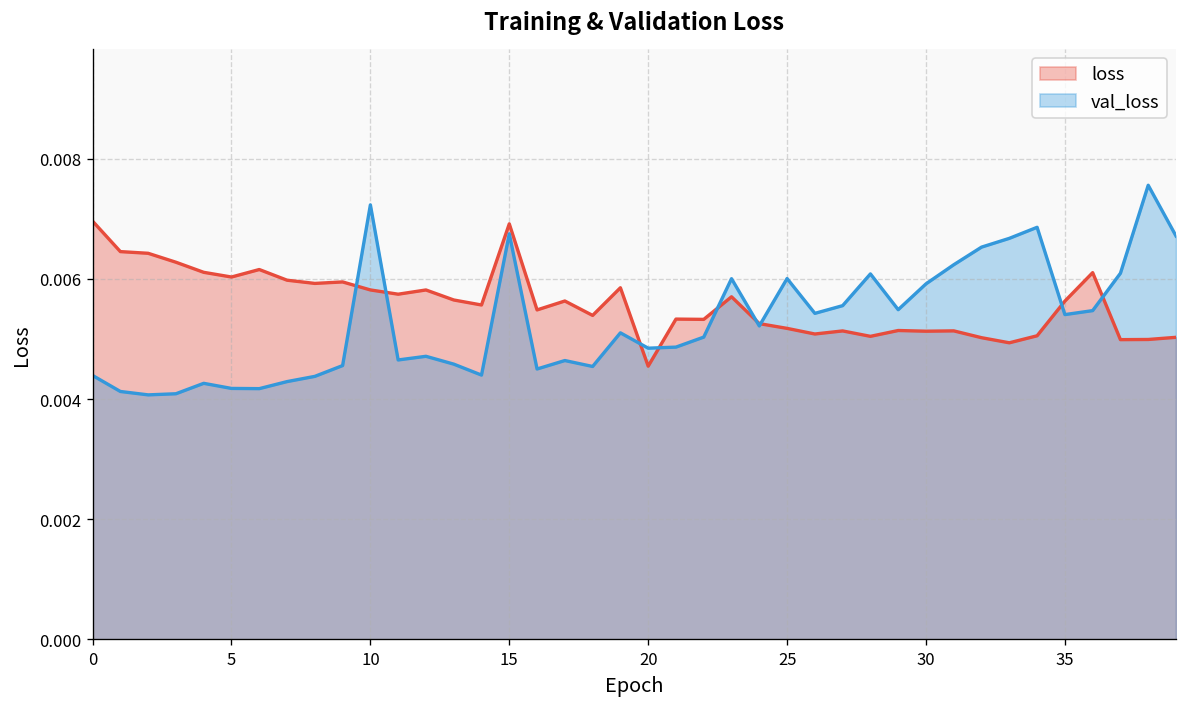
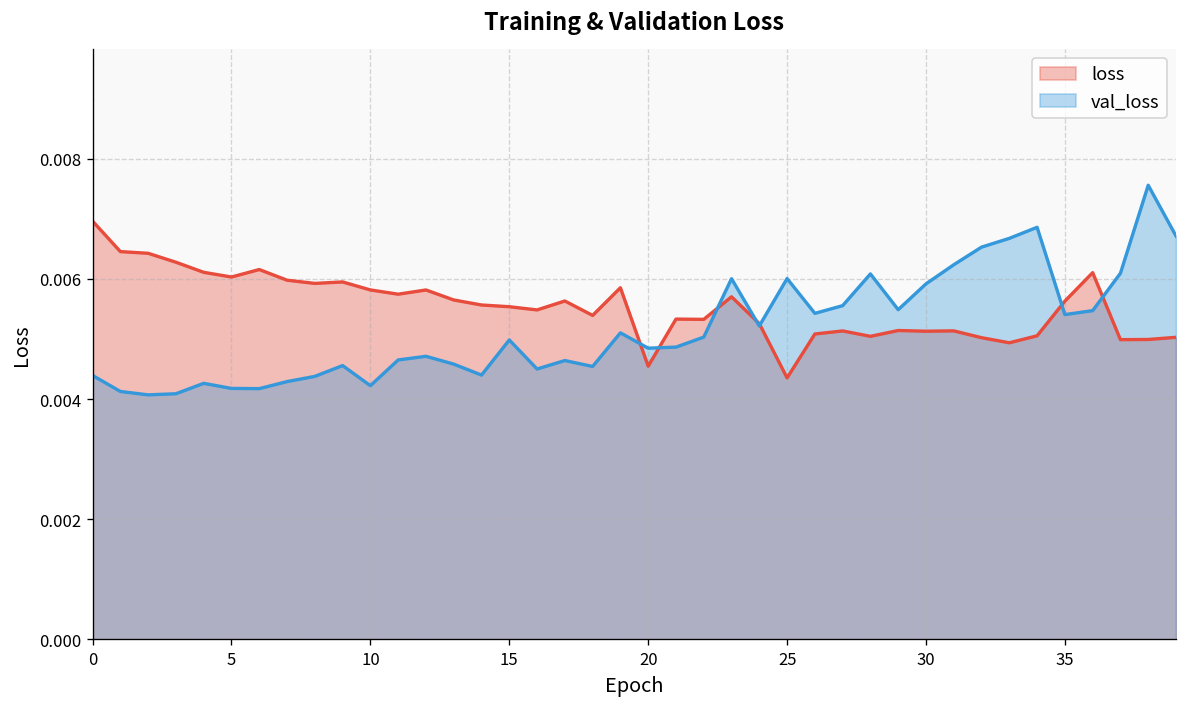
val_loss, 10: 0.0072 -> 0.0042
loss, 15: 0.0069 -> 0.0055
val_loss, 15: 0.0068 -> 0.0050
loss, 25: 0.0052 -> 0.0044
